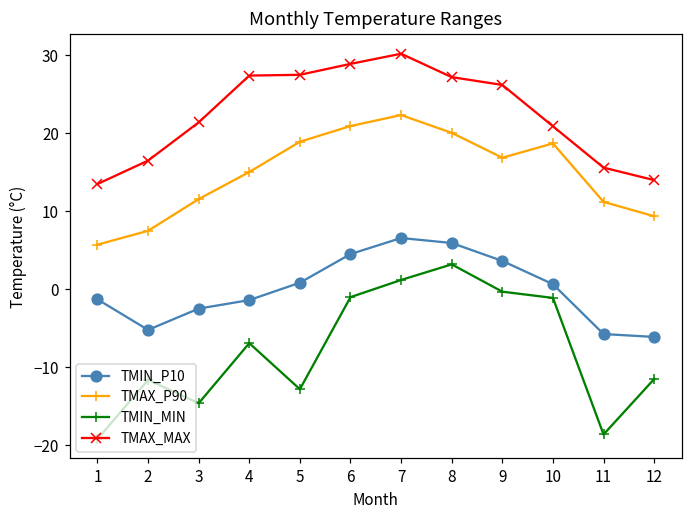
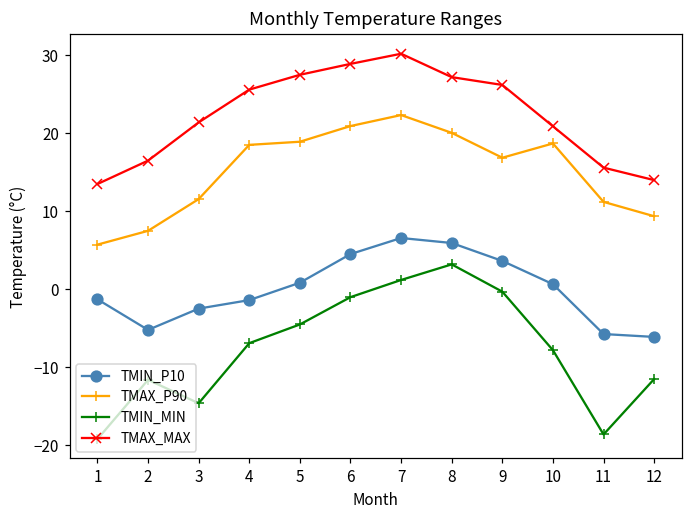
TMAX_P90, 4: 15 -> 19
TMAX_MAX, 4: 27 -> 26
TMIN_MIN, 5: -13 -> -5
TMIN_MIN, 10: -1 -> -8
